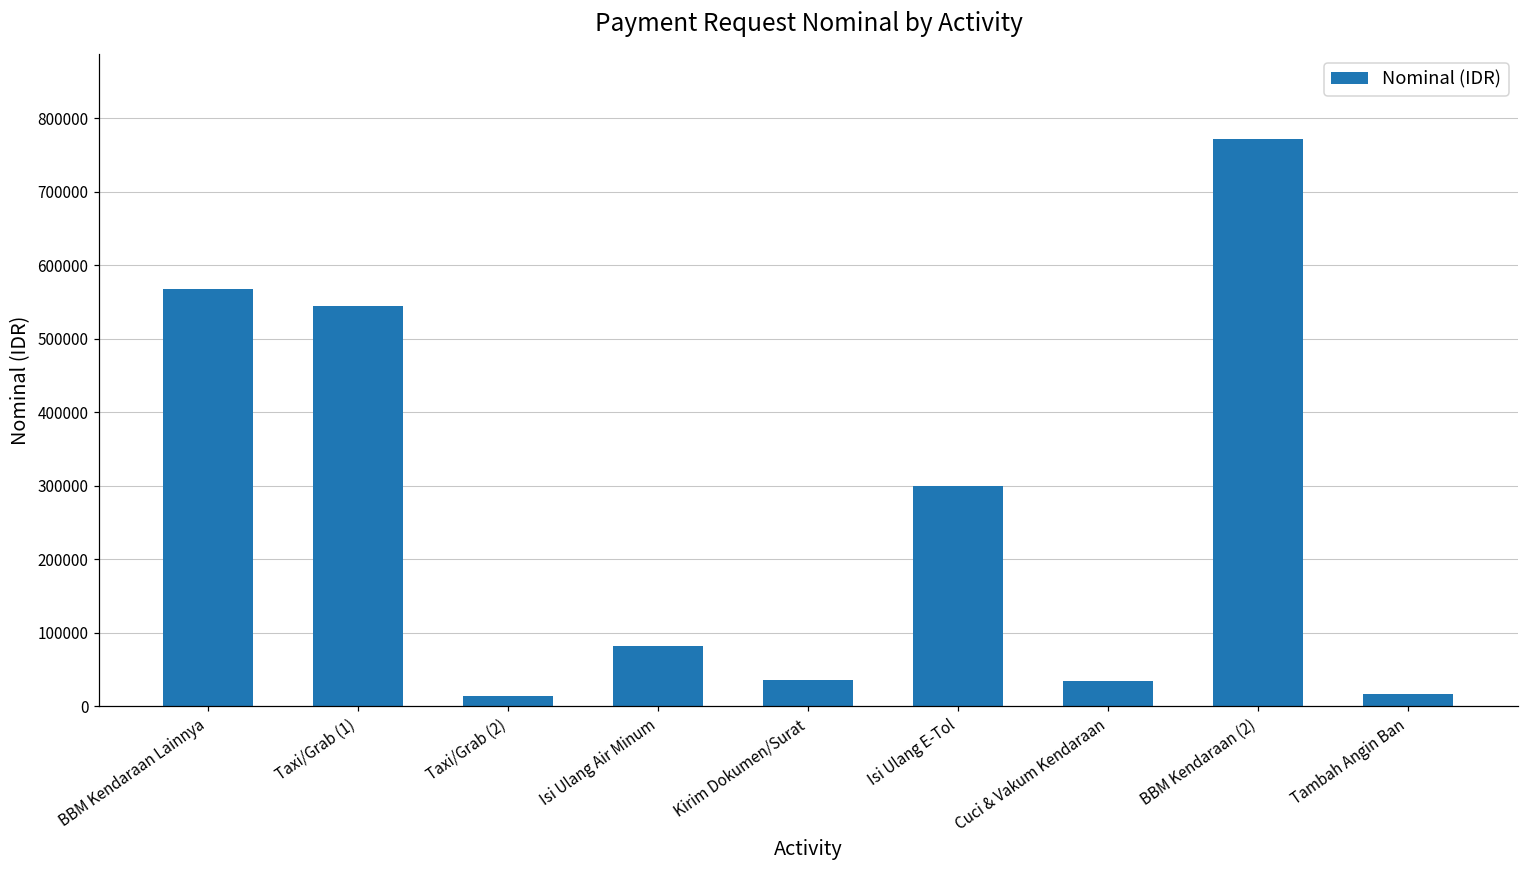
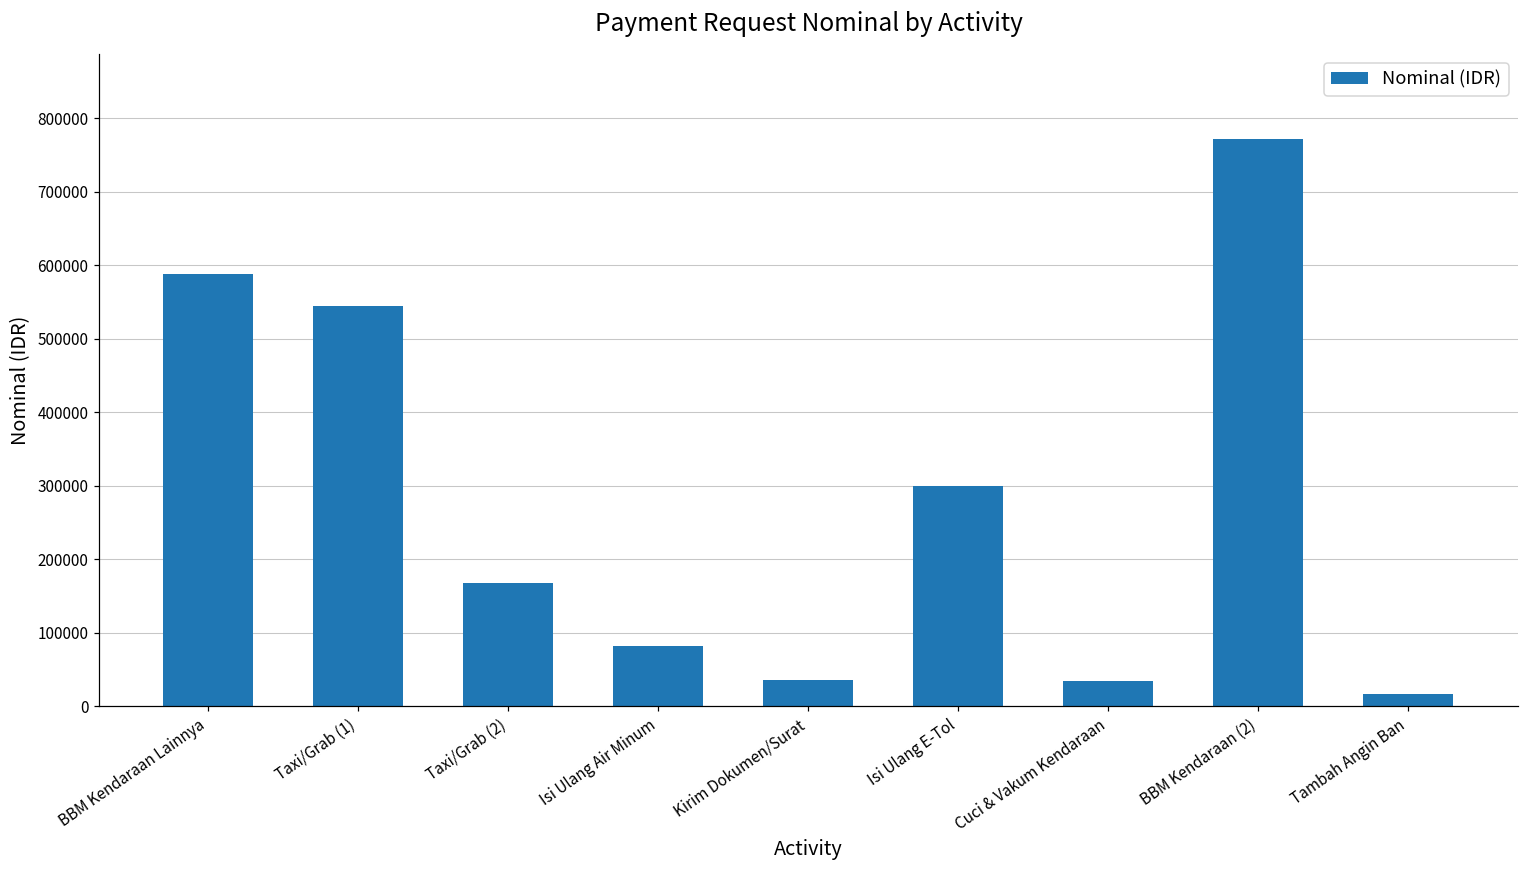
BBM Kendaraan Lainnya: 570000 -> 590000
Taxi/Grab (2): 10000 -> 170000
